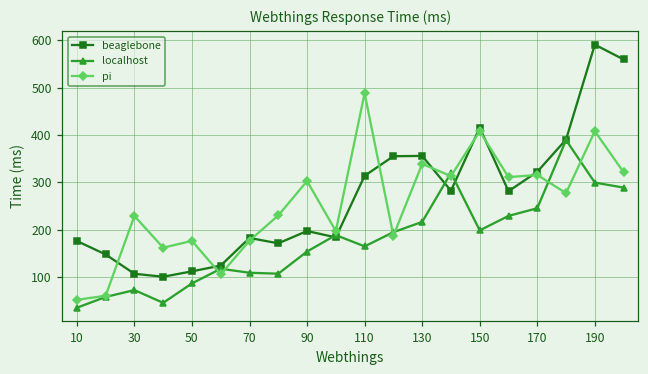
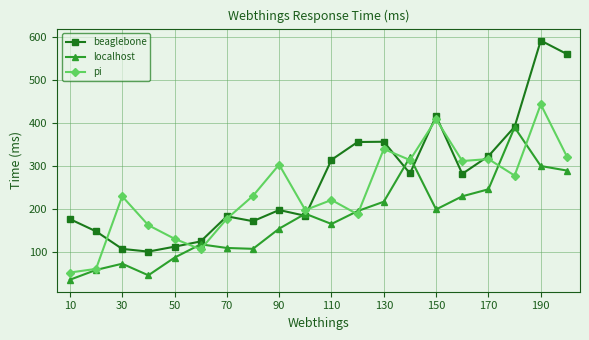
pi, 50: 180 -> 130
pi, 110: 490 -> 220
pi, 190: 410 -> 440
